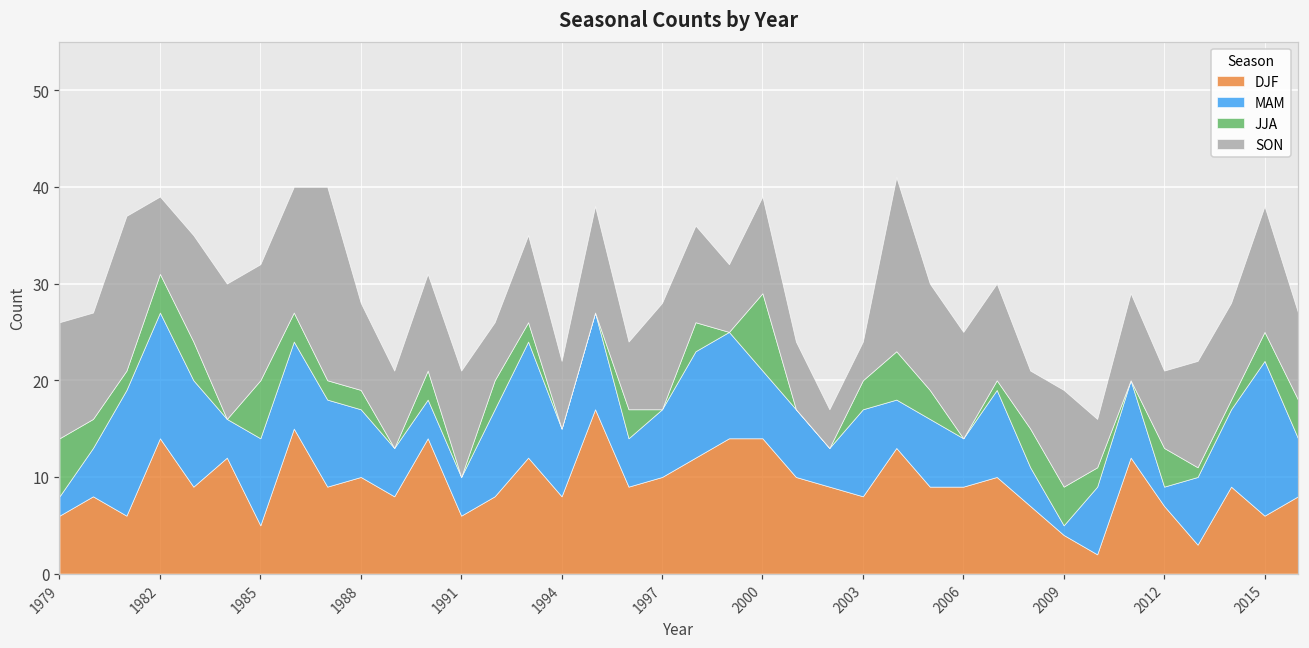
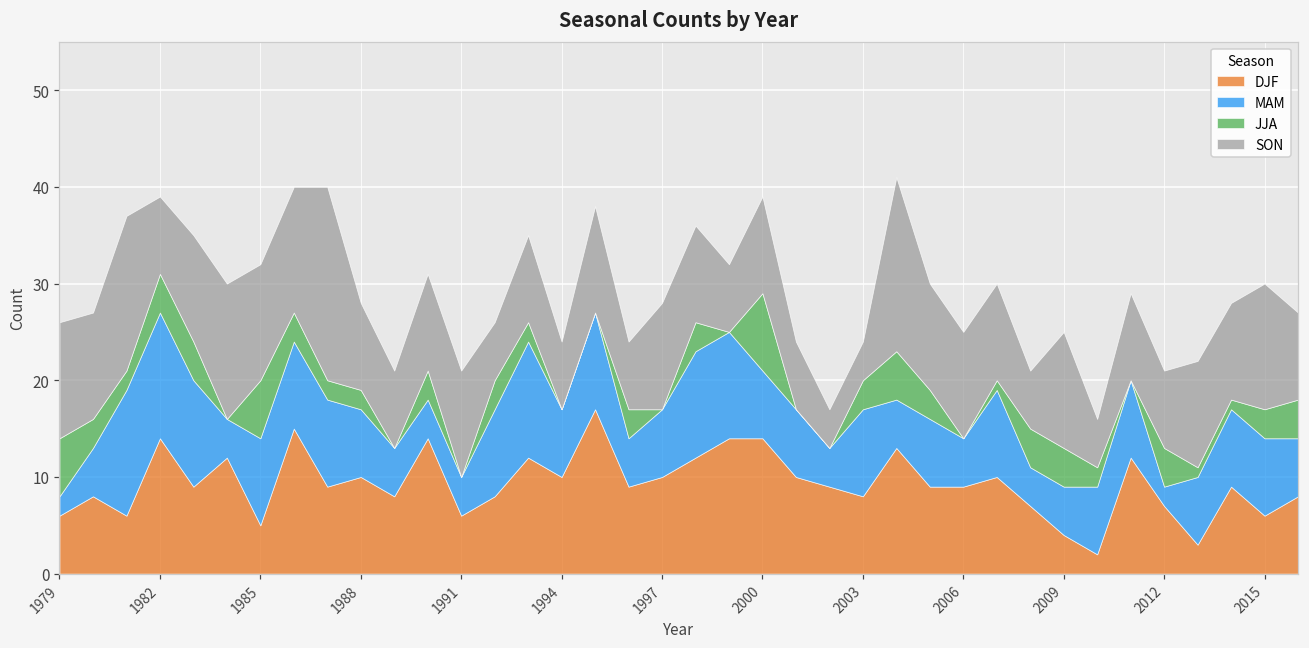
DJF, 1994: 8 -> 10
MAM, 2009: 1 -> 5
SON, 2009: 10 -> 12
MAM, 2015: 16 -> 8
